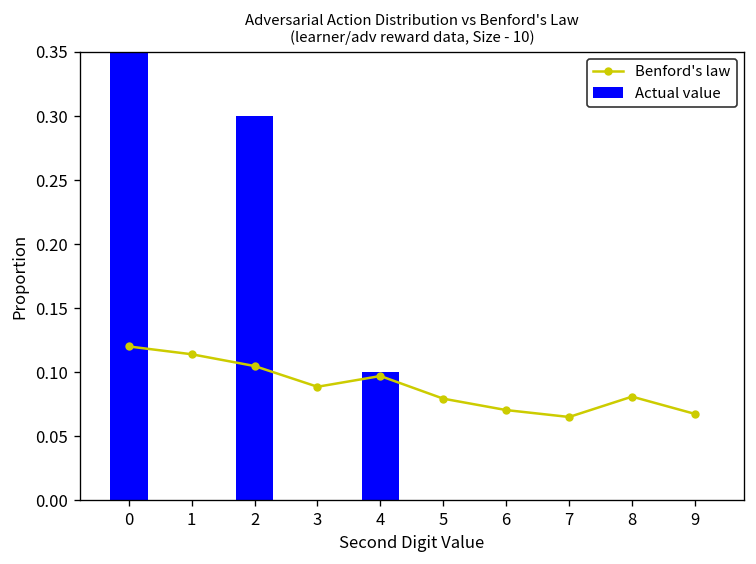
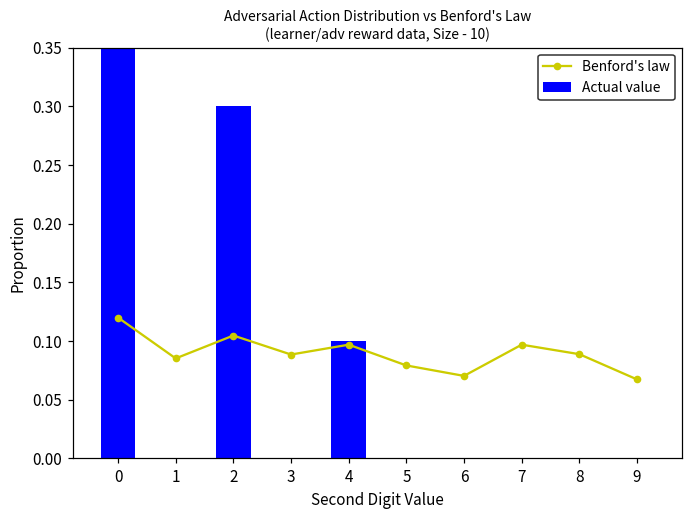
Benford's law, 1: 0.114 -> 0.085
Benford's law, 7: 0.065 -> 0.097
Benford's law, 8: 0.081 -> 0.089
